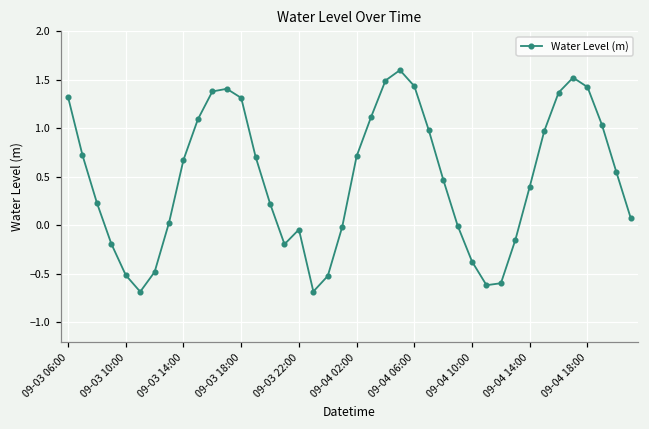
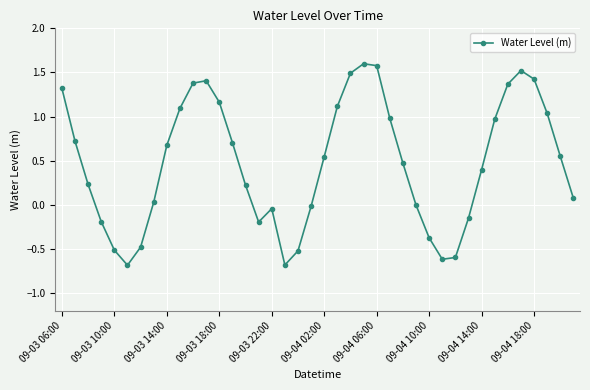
09-03 18:00: 1.3 -> 1.2
09-04 02:00: 0.7 -> 0.5
09-04 06:00: 1.4 -> 1.6
